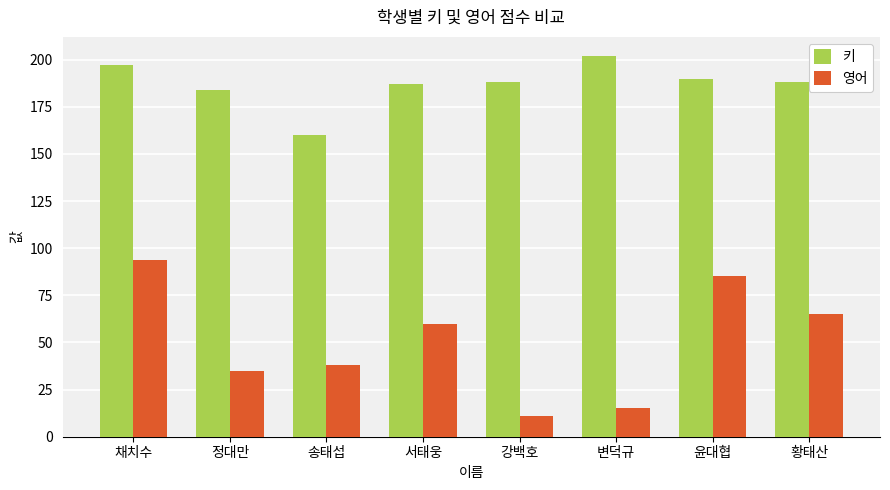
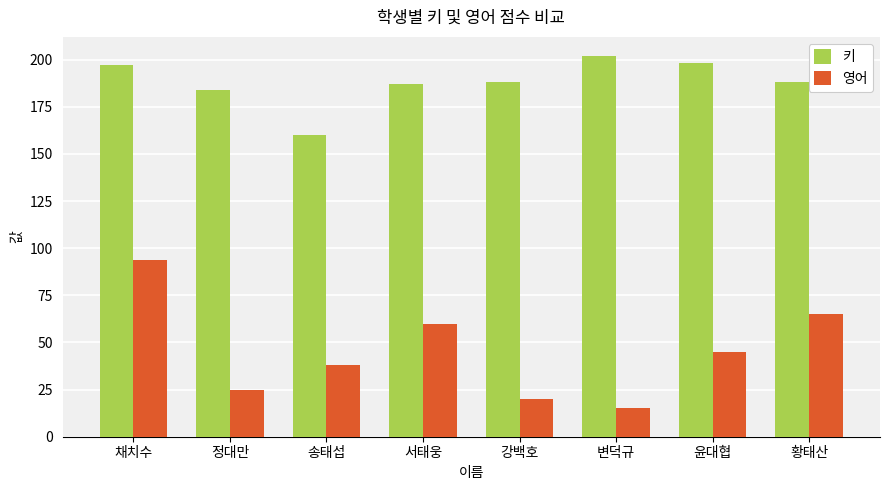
영어, 정대만: 35 -> 25
영어, 강백호: 11 -> 20
키, 윤대협: 190 -> 198
영어, 윤대협: 85 -> 45
